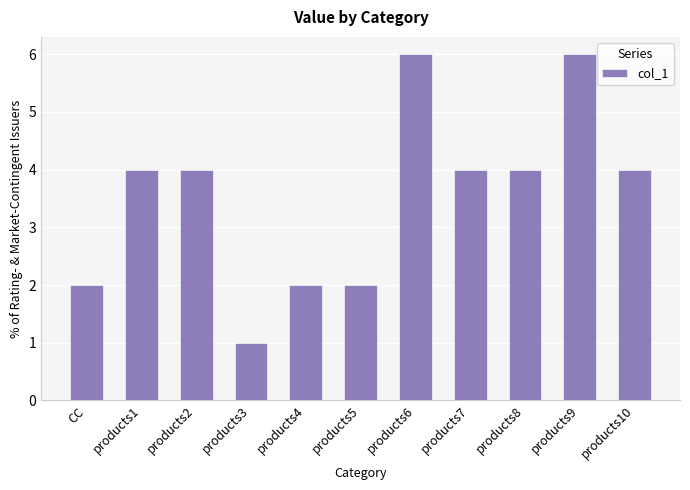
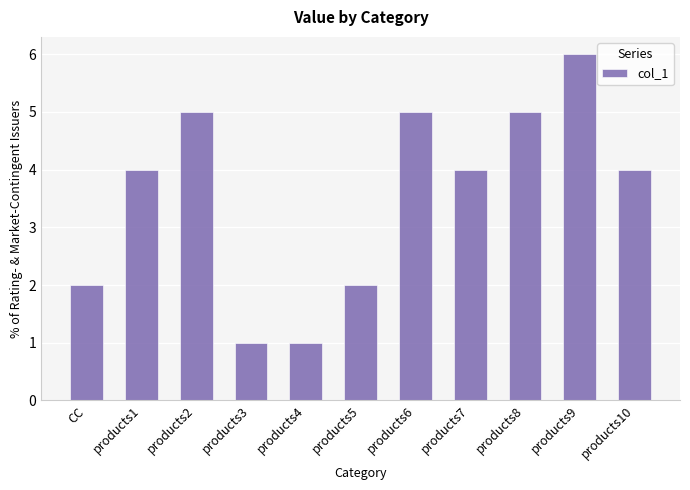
products2: 4 -> 5
products4: 2 -> 1
products6: 6 -> 5
products8: 4 -> 5
